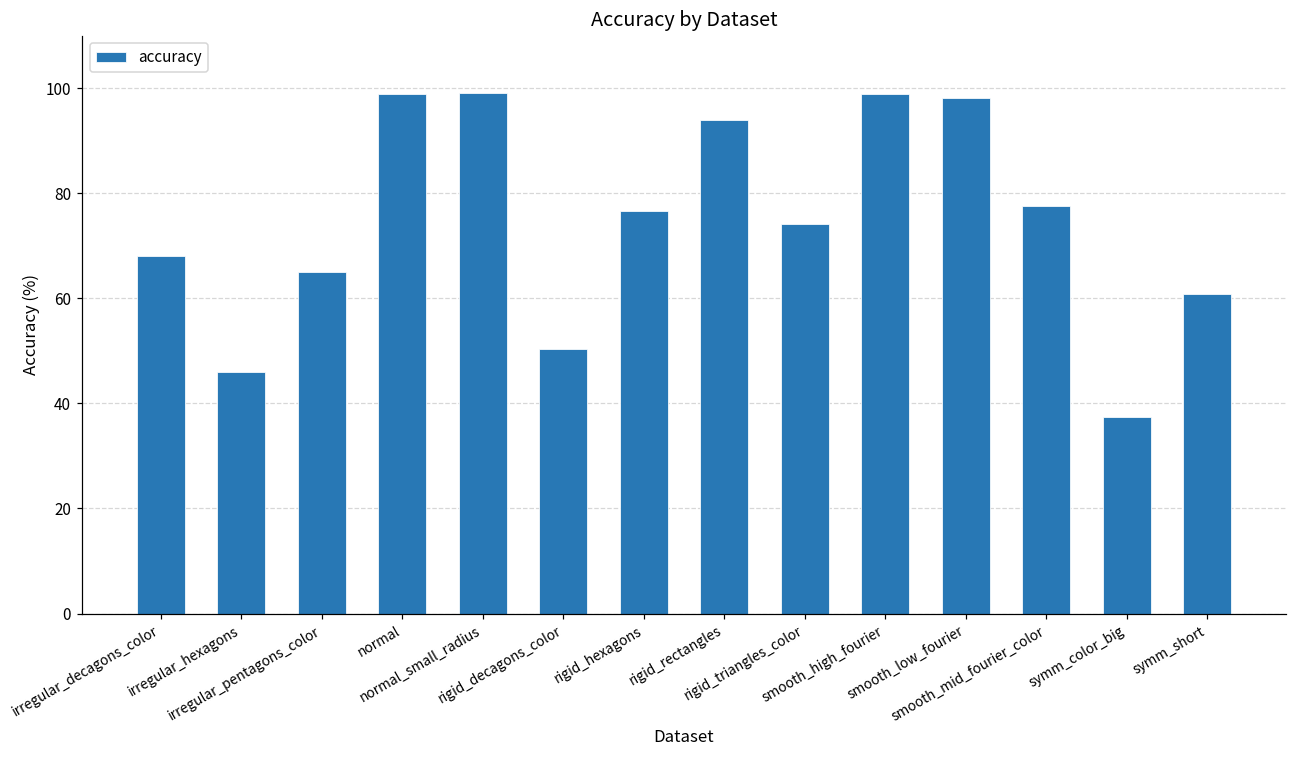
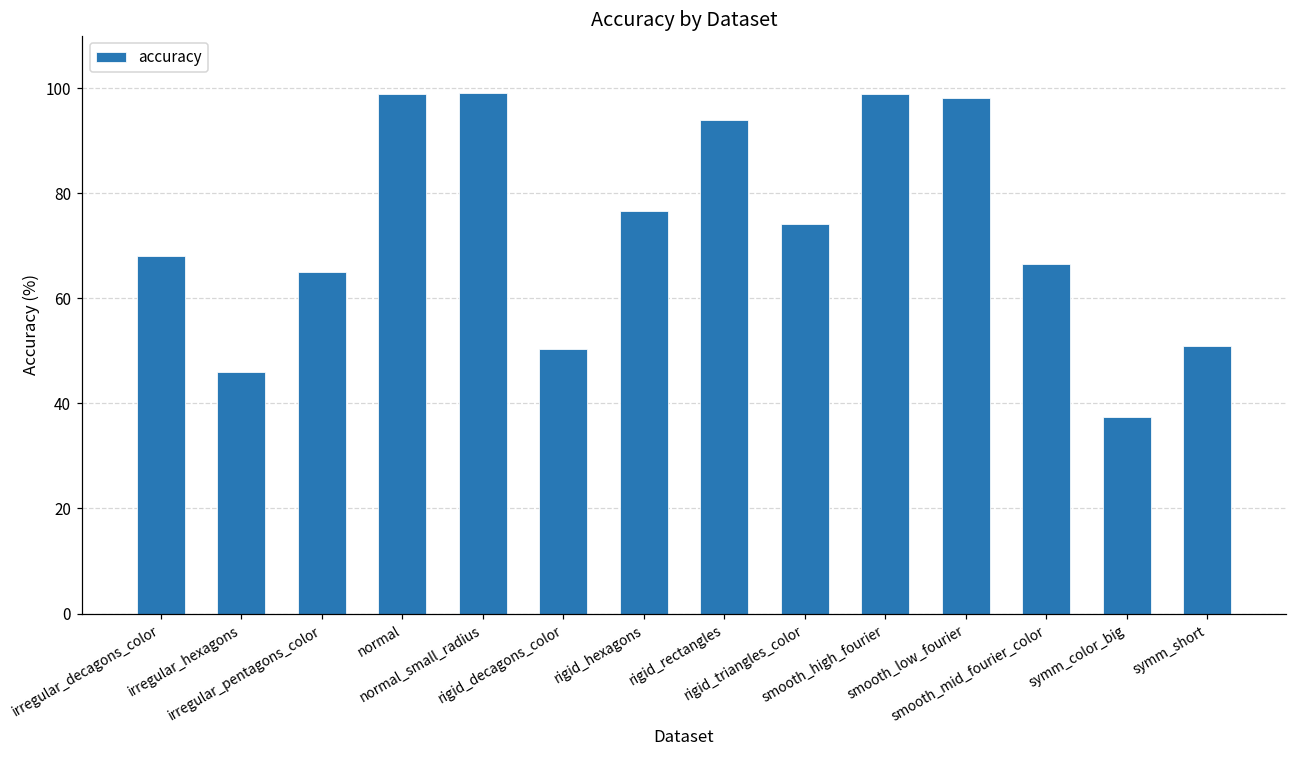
smooth_mid_fourier_color: 78 -> 66
symm_short: 61 -> 51
